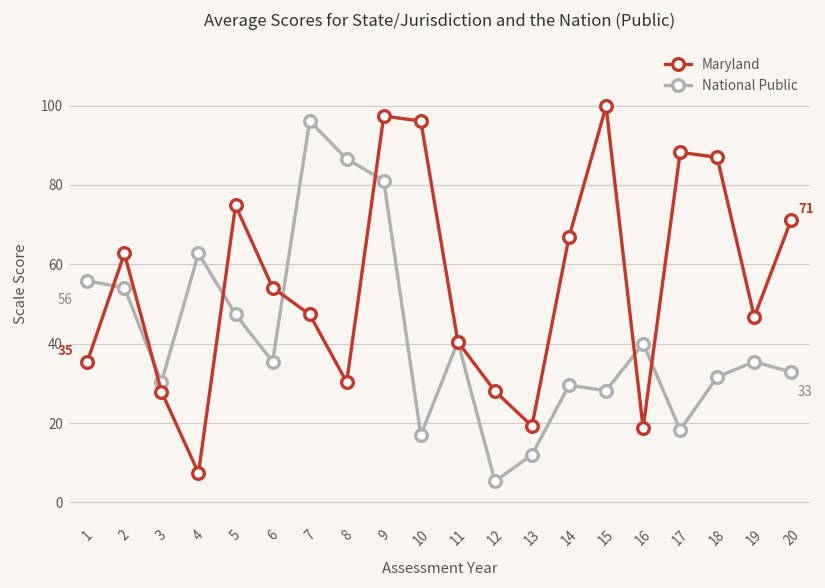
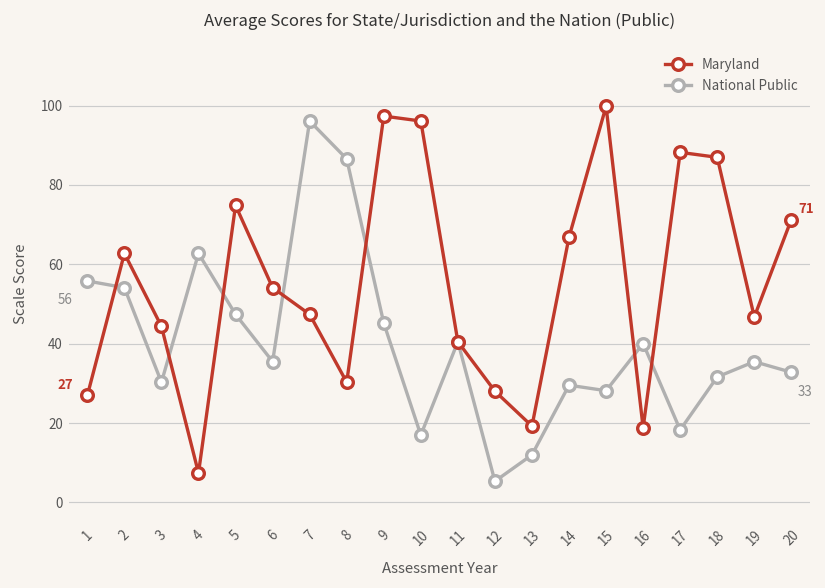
Maryland, 1: 35 -> 27
Maryland, 3: 28 -> 44
National Public, 9: 81 -> 45
